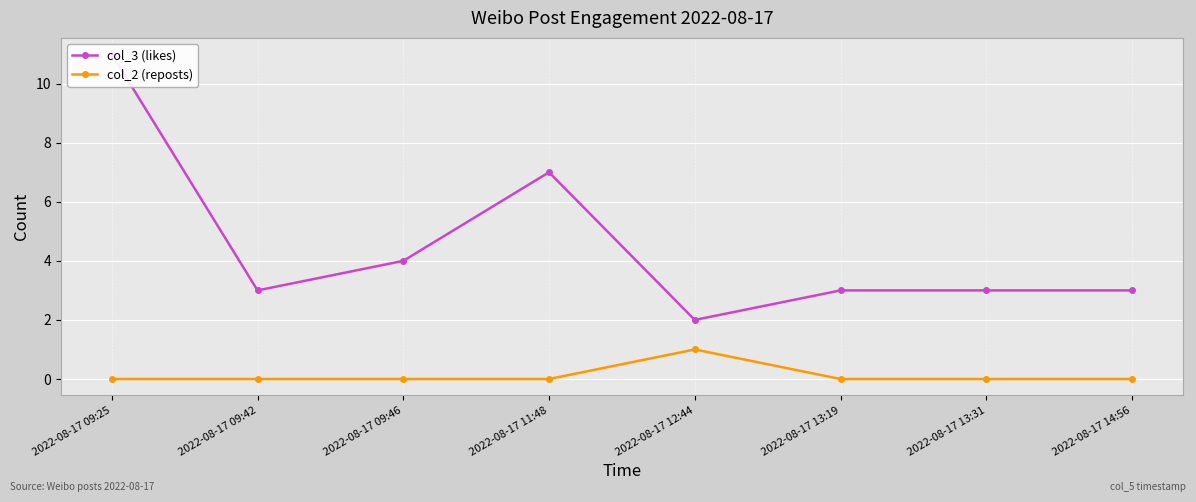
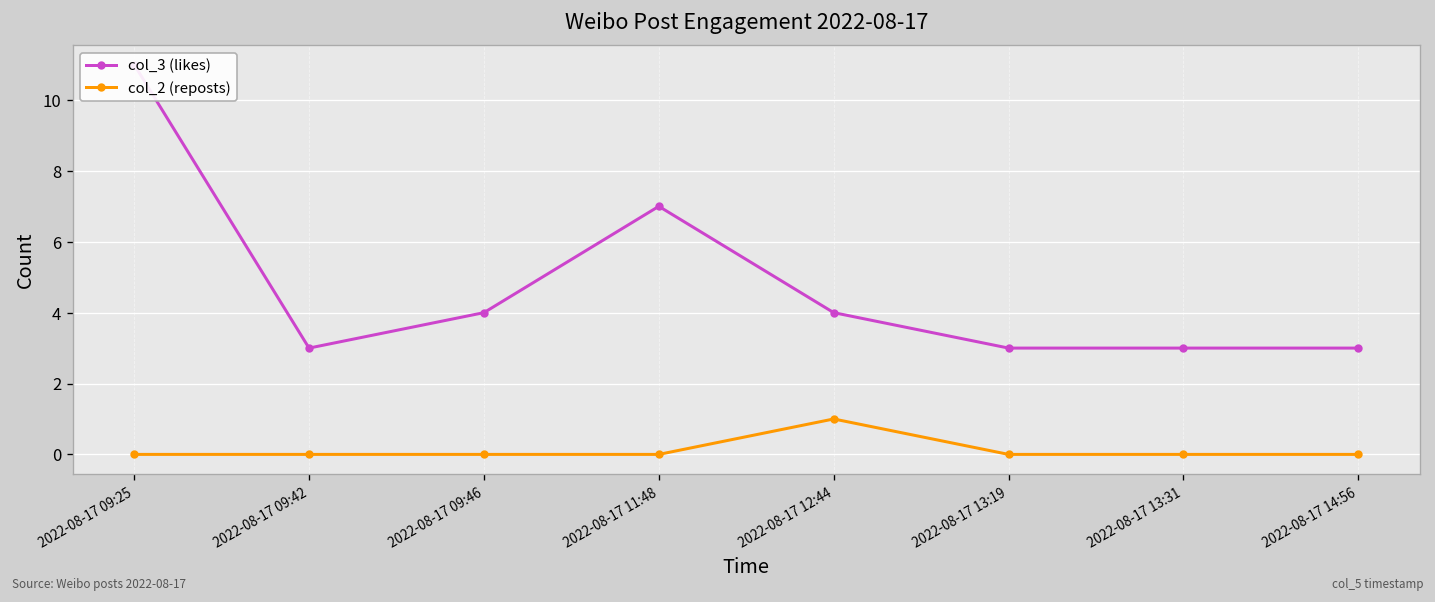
col_3 (likes), 2022-08-17 12:44: 2 -> 4
